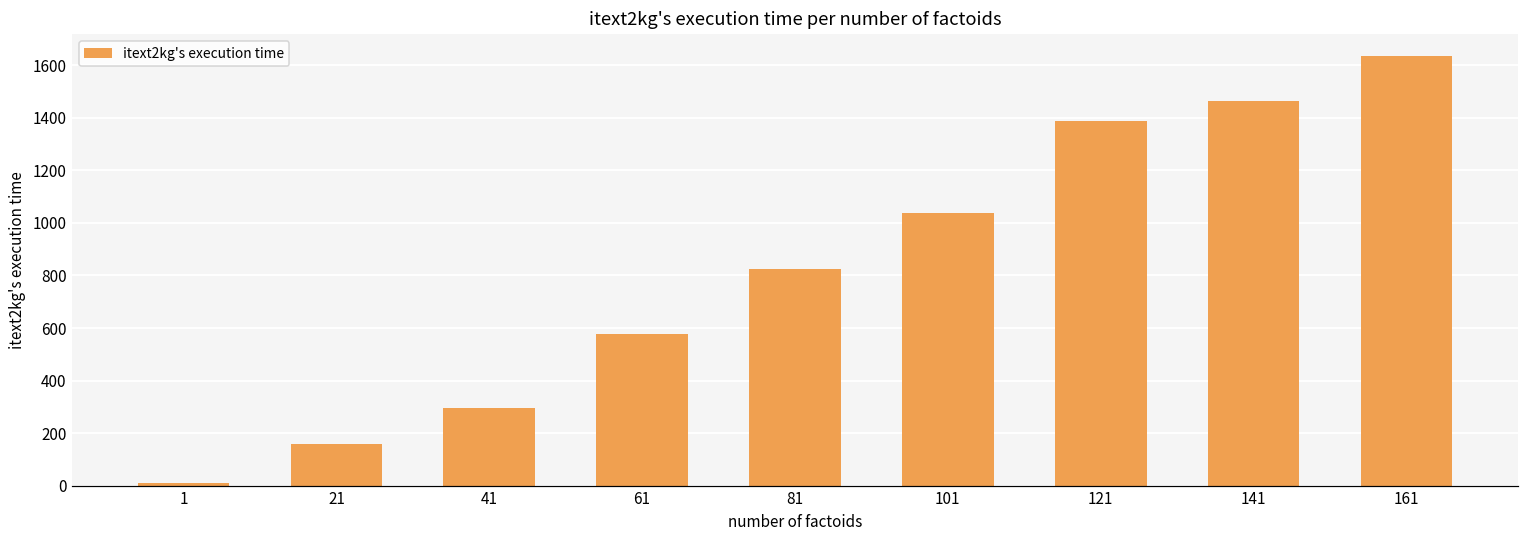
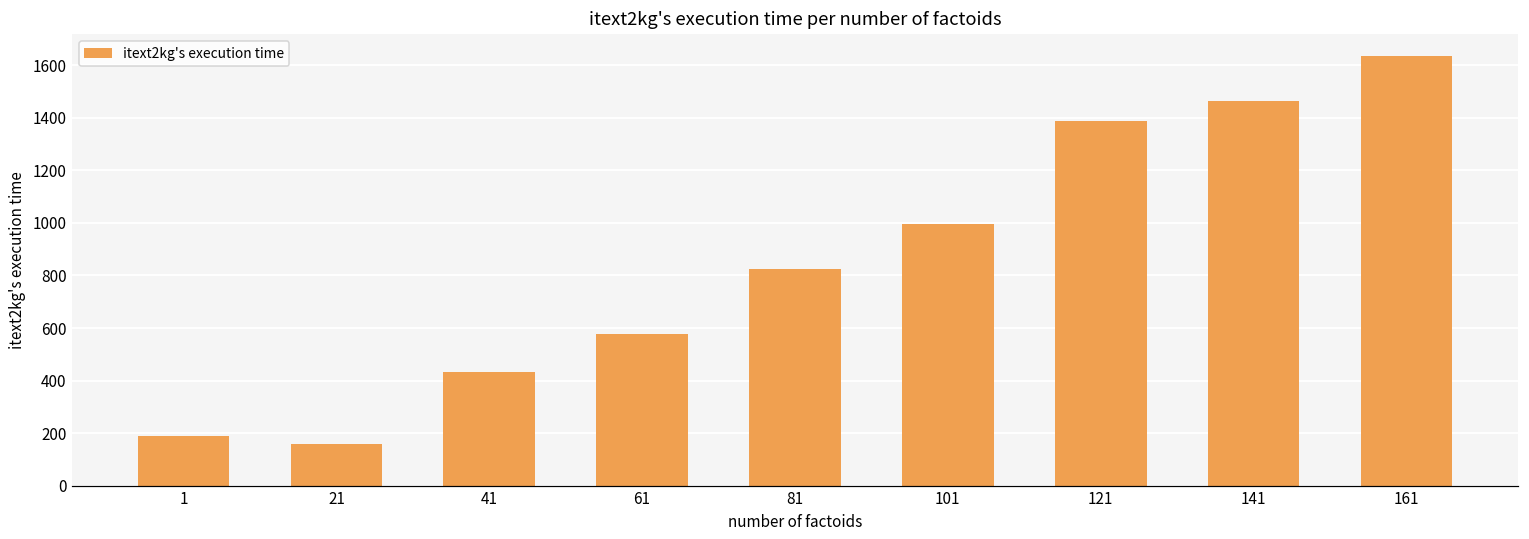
1: 10 -> 190
41: 300 -> 430
101: 1040 -> 990
